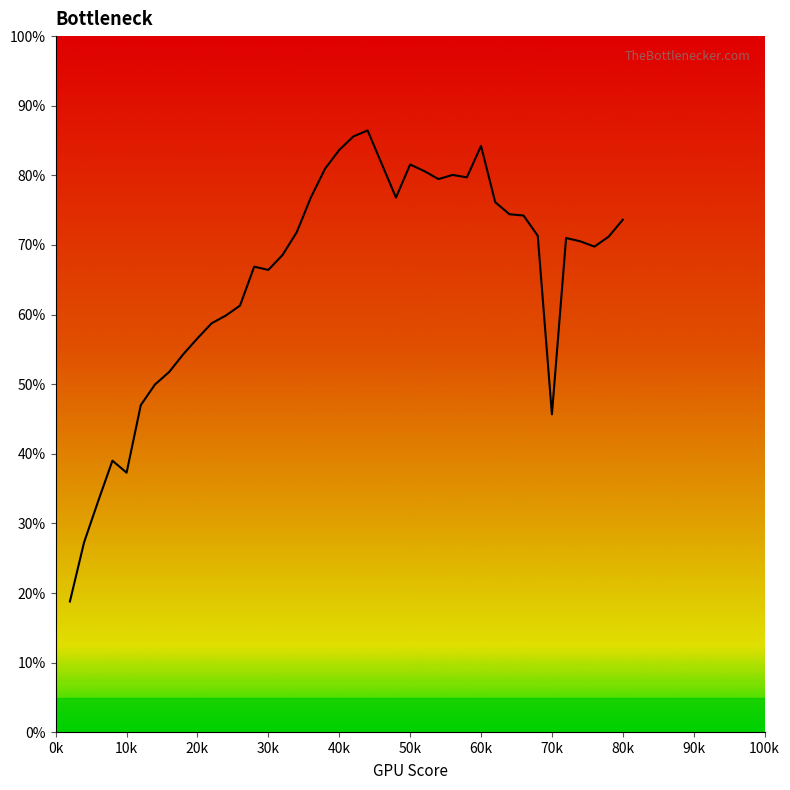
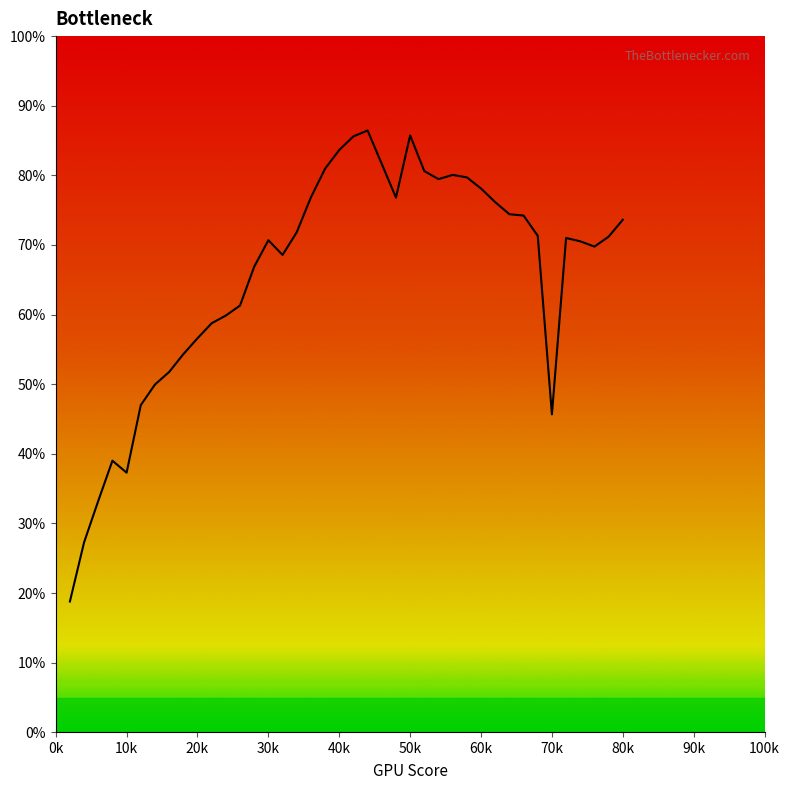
30k: 66% -> 71%
50k: 82% -> 86%
60k: 84% -> 78%
